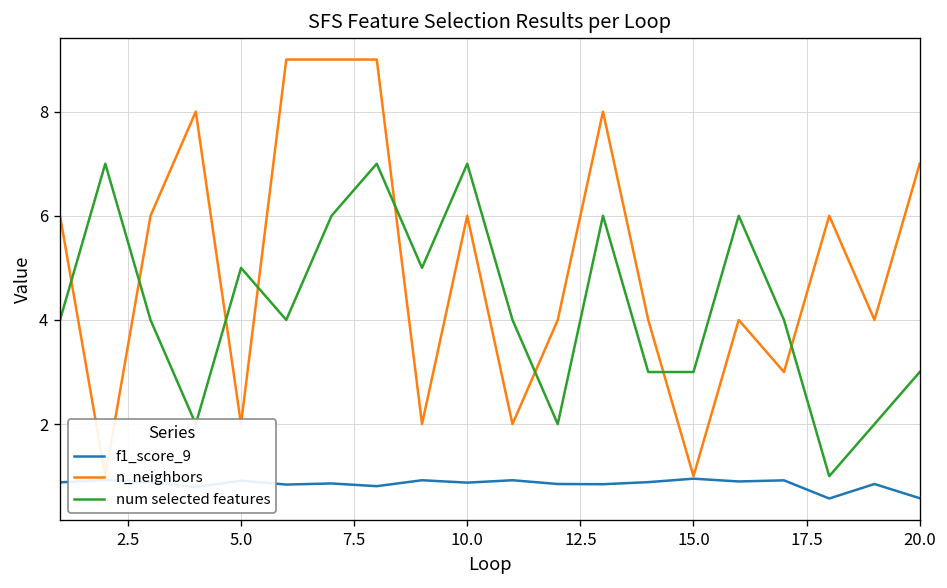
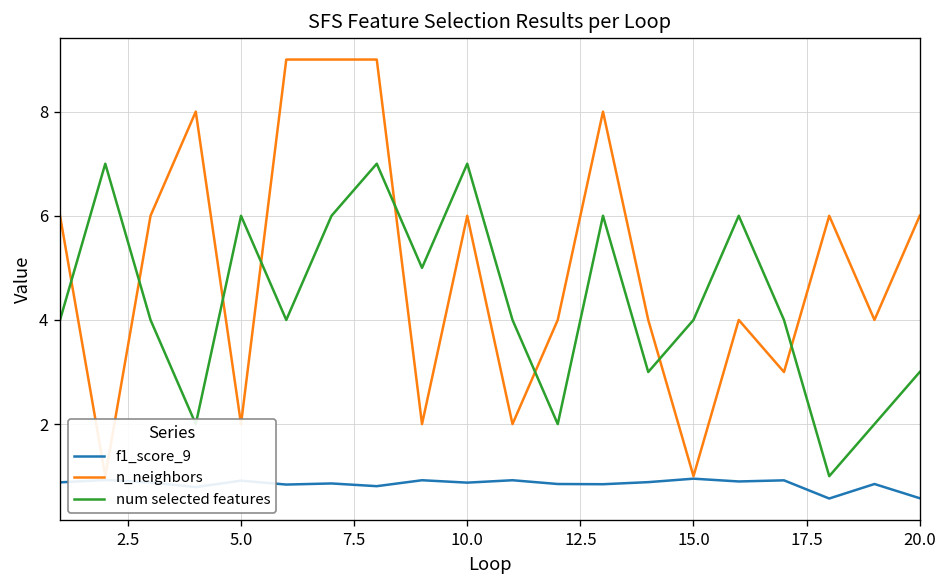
num selected features, 5.0: 5 -> 6
num selected features, 15.0: 3 -> 4
n_neighbors, 20.0: 7 -> 6
